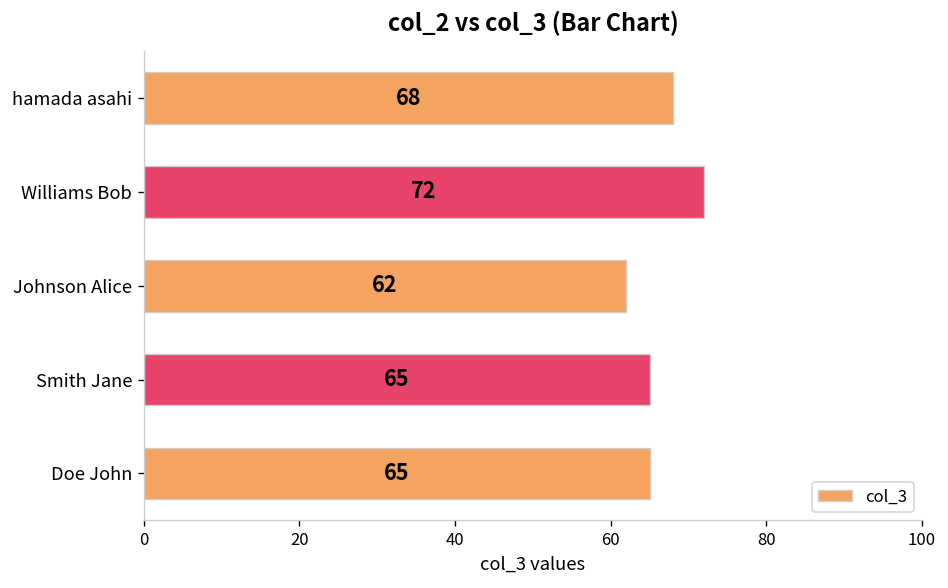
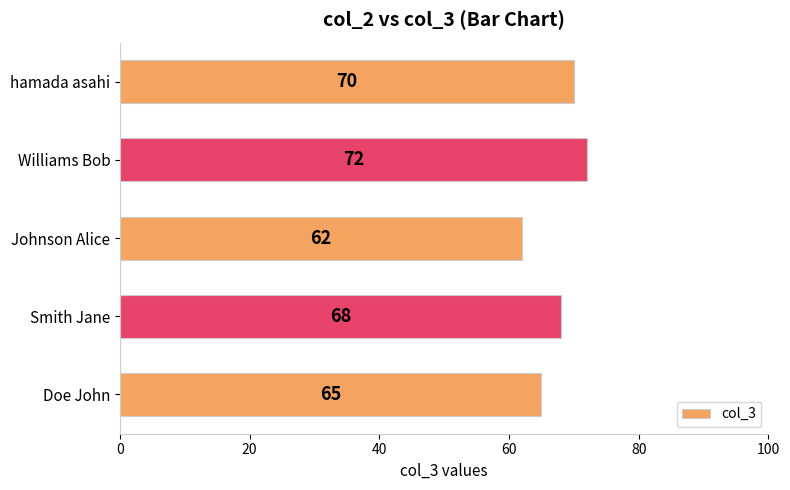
hamada asahi: 68 -> 70
Smith Jane: 65 -> 68
